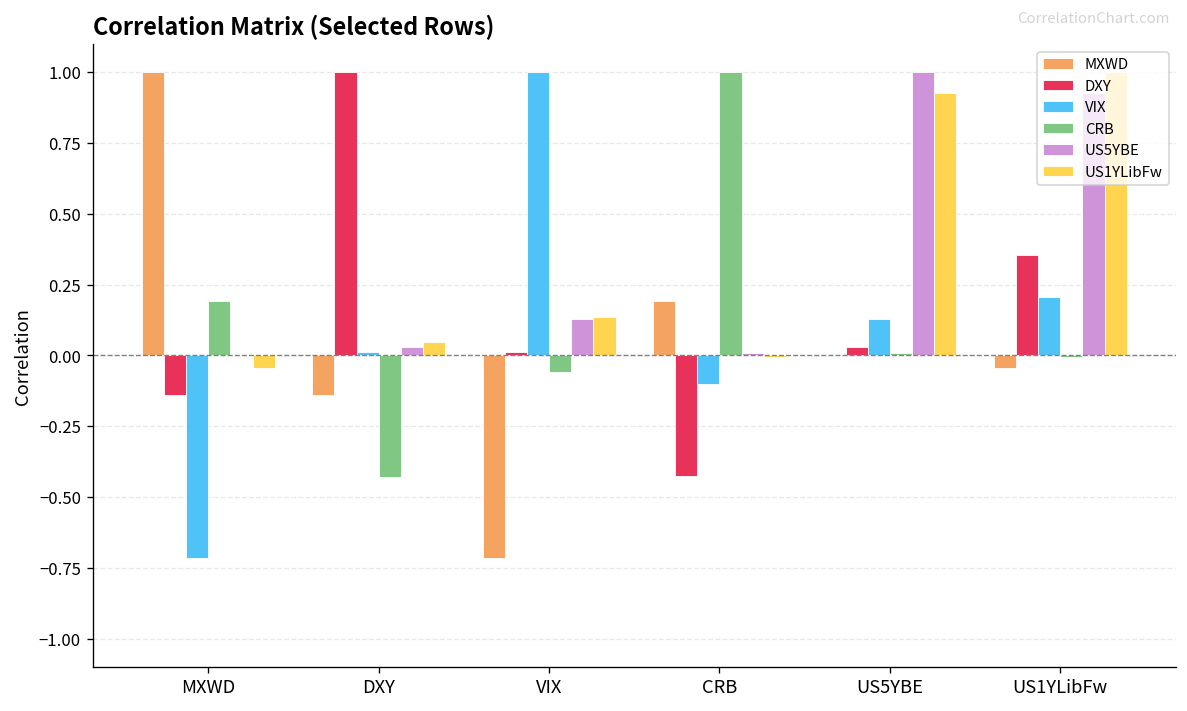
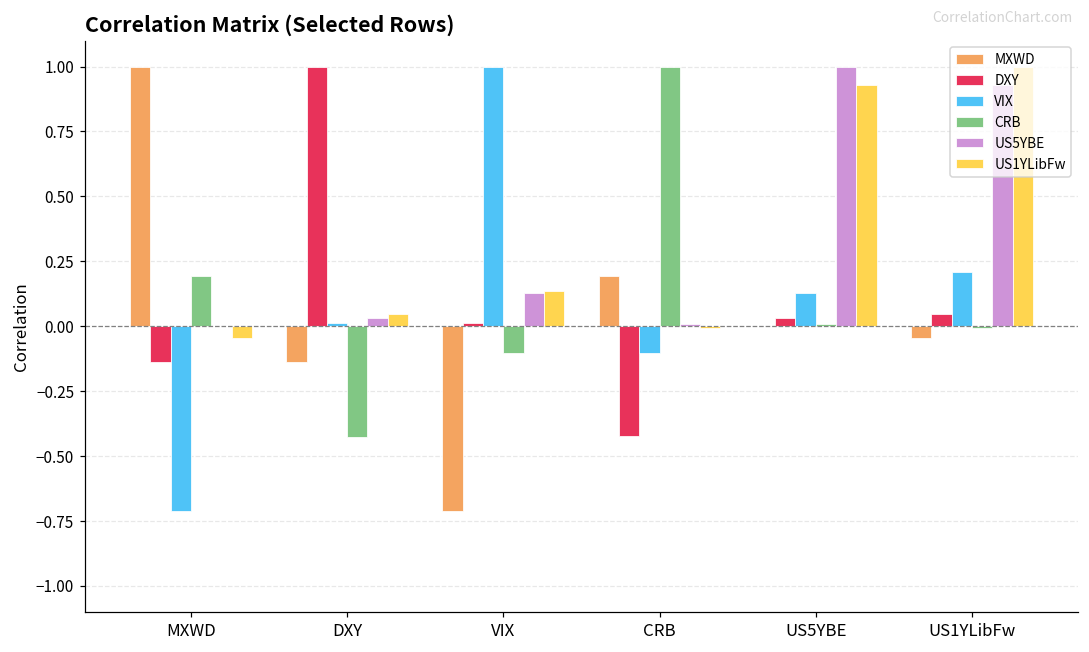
CRB, VIX: -0.06 -> -0.10
DXY, US1YLibFw: 0.36 -> 0.05
